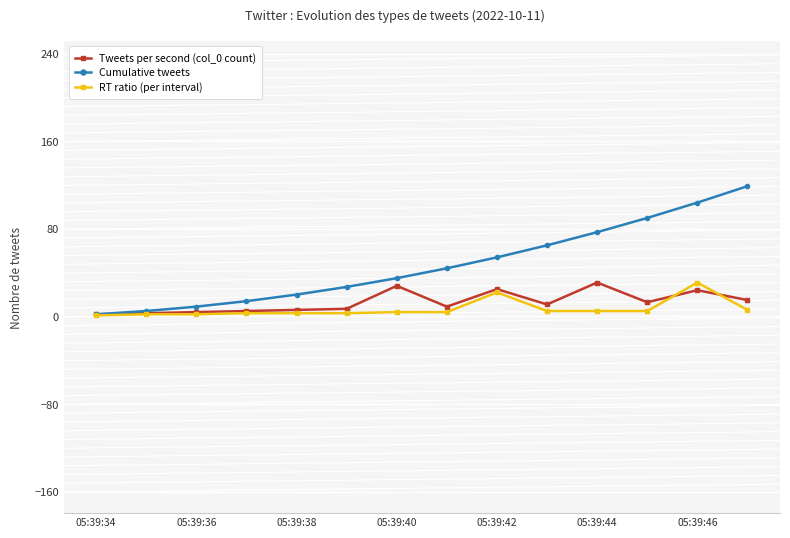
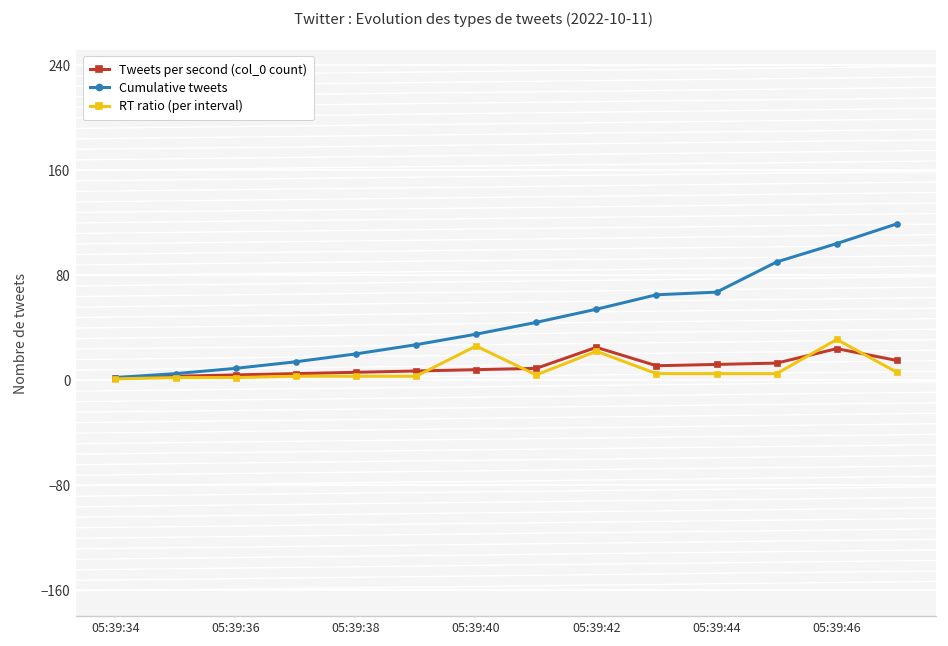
Tweets per second (col_0 count), 05:39:40: 28 -> 8
RT ratio (per interval), 05:39:40: 4 -> 26
Tweets per second (col_0 count), 05:39:44: 31 -> 12
Cumulative tweets, 05:39:44: 77 -> 67
